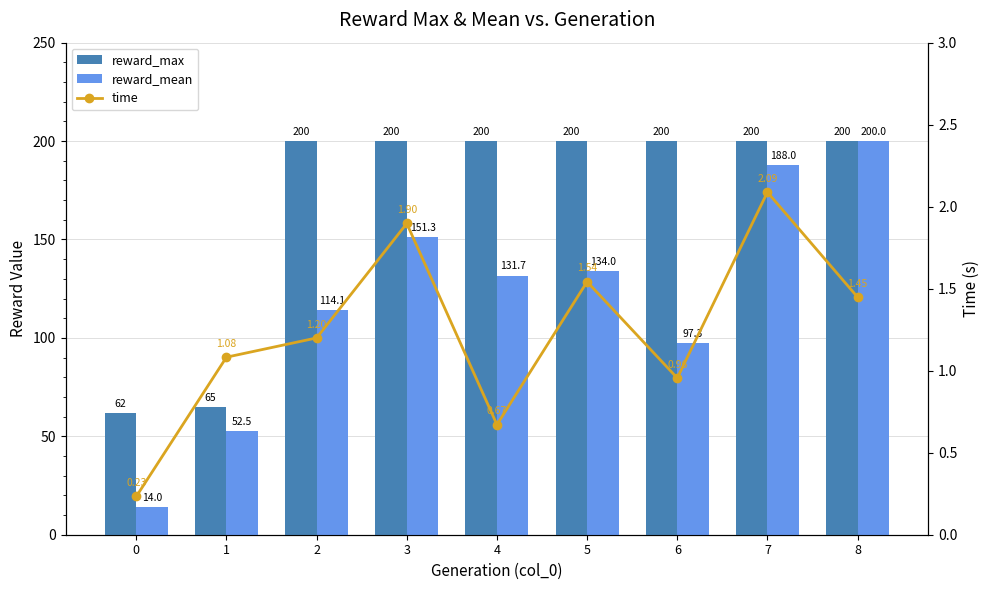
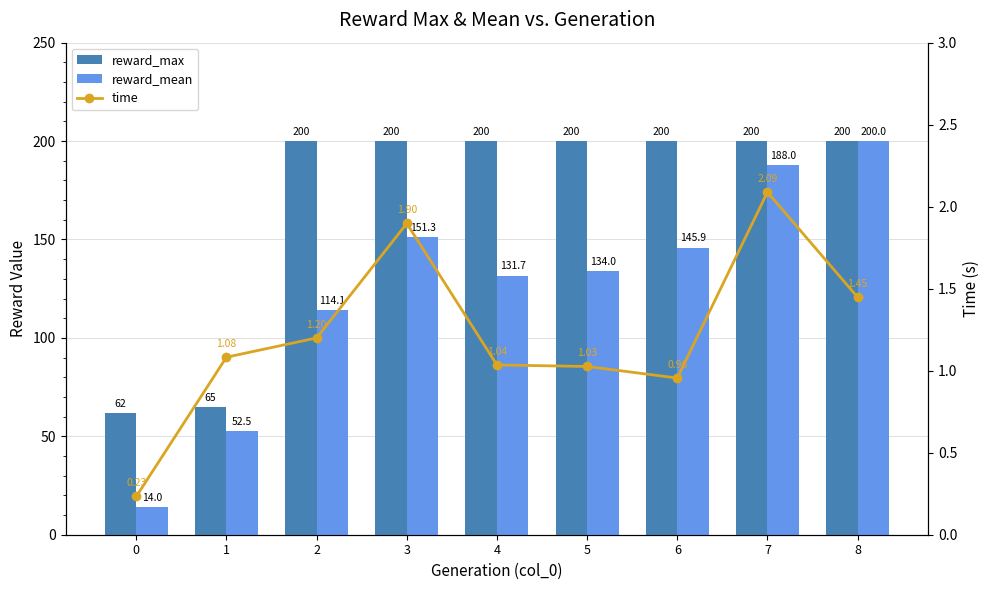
reward_mean, 6: 97.3 -> 145.9
time, 4: 0.67 -> 1.04
time, 5: 1.54 -> 1.03
